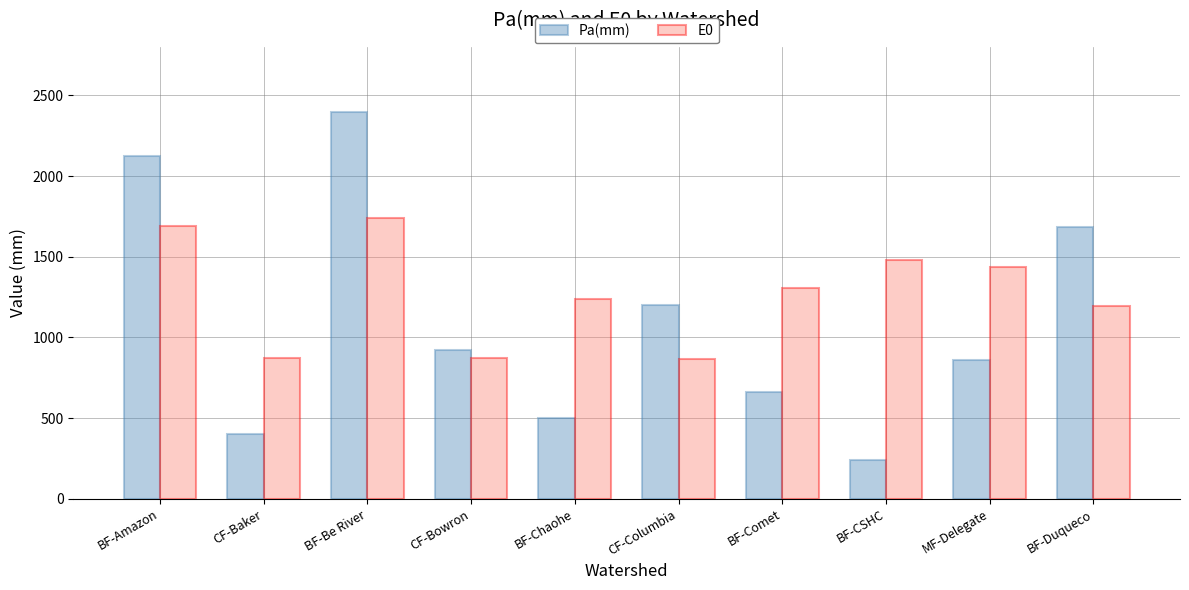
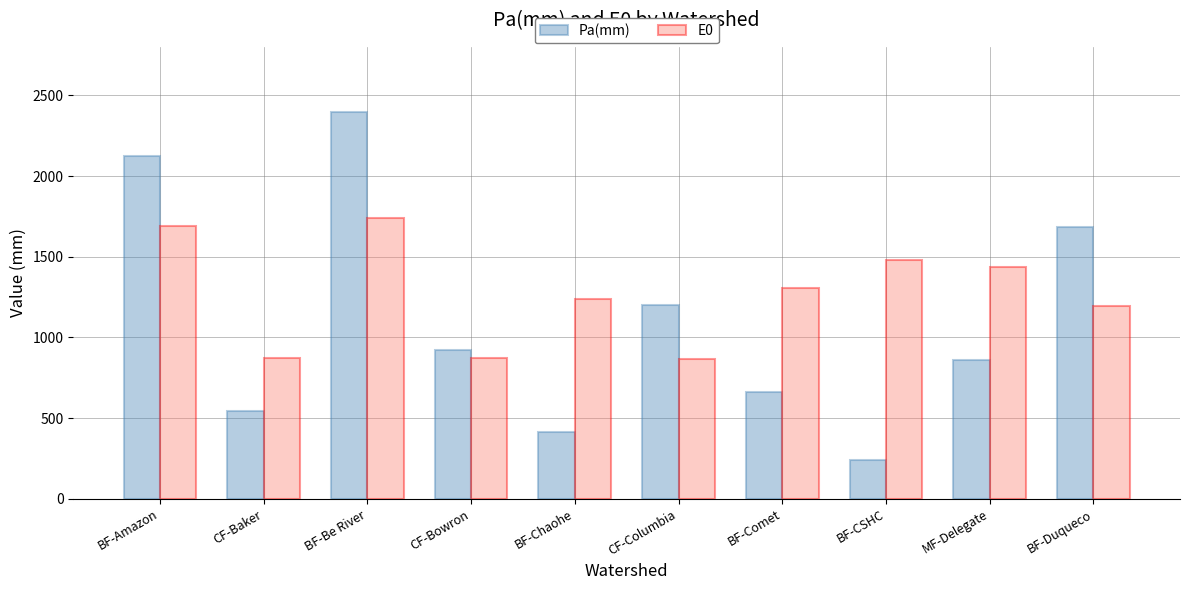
Pa(mm), CF-Baker: 400 -> 540
Pa(mm), BF-Chaohe: 500 -> 410
